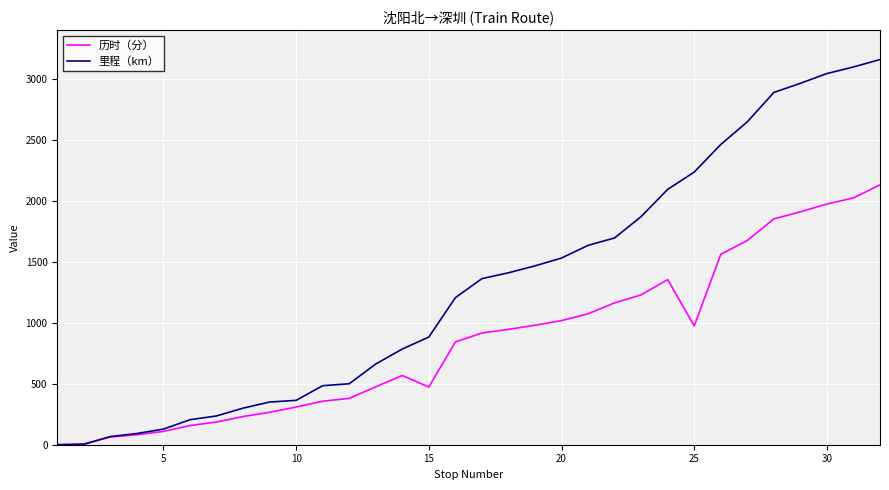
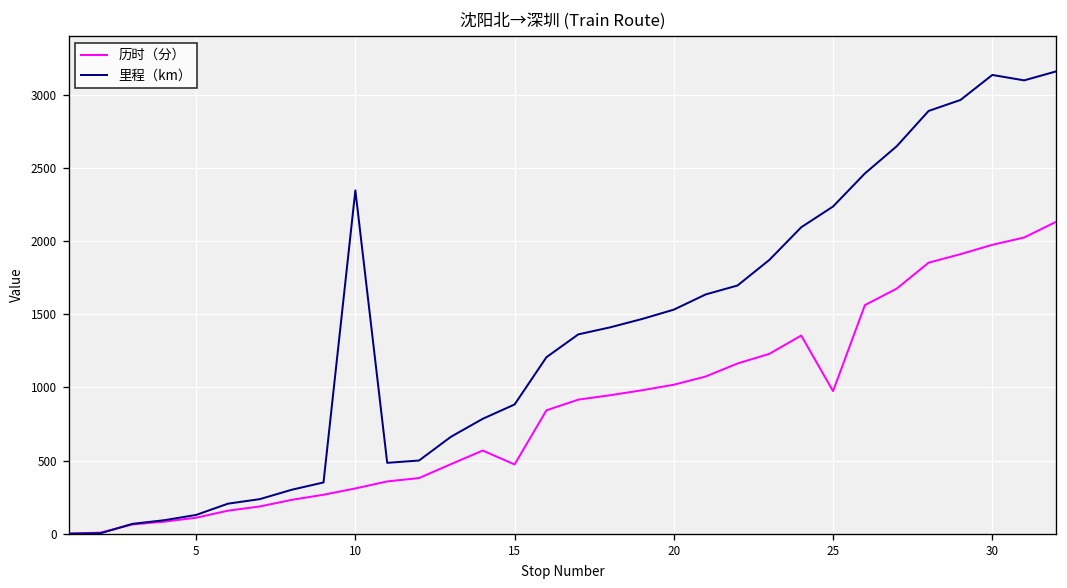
里程（km）, 10: 360 -> 2350
里程（km）, 30: 3040 -> 3140
